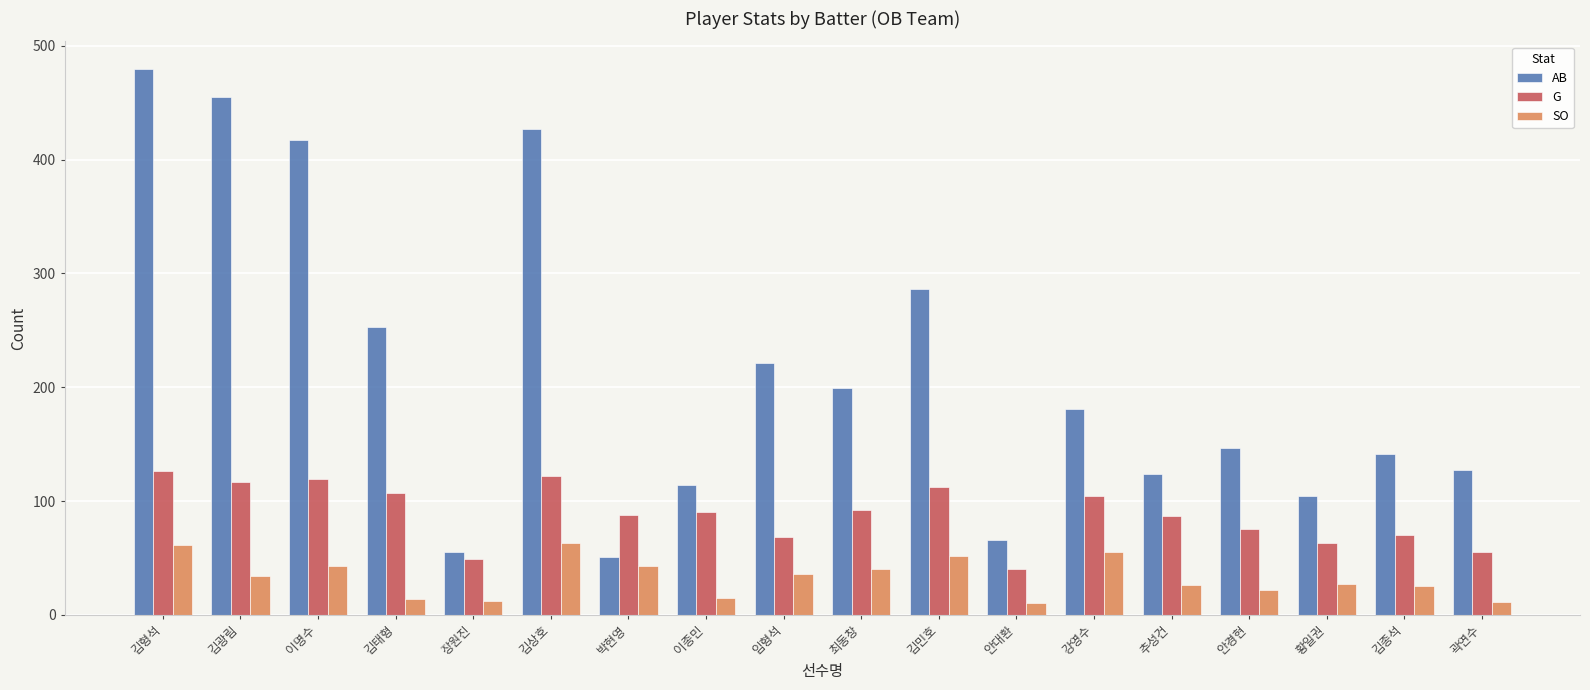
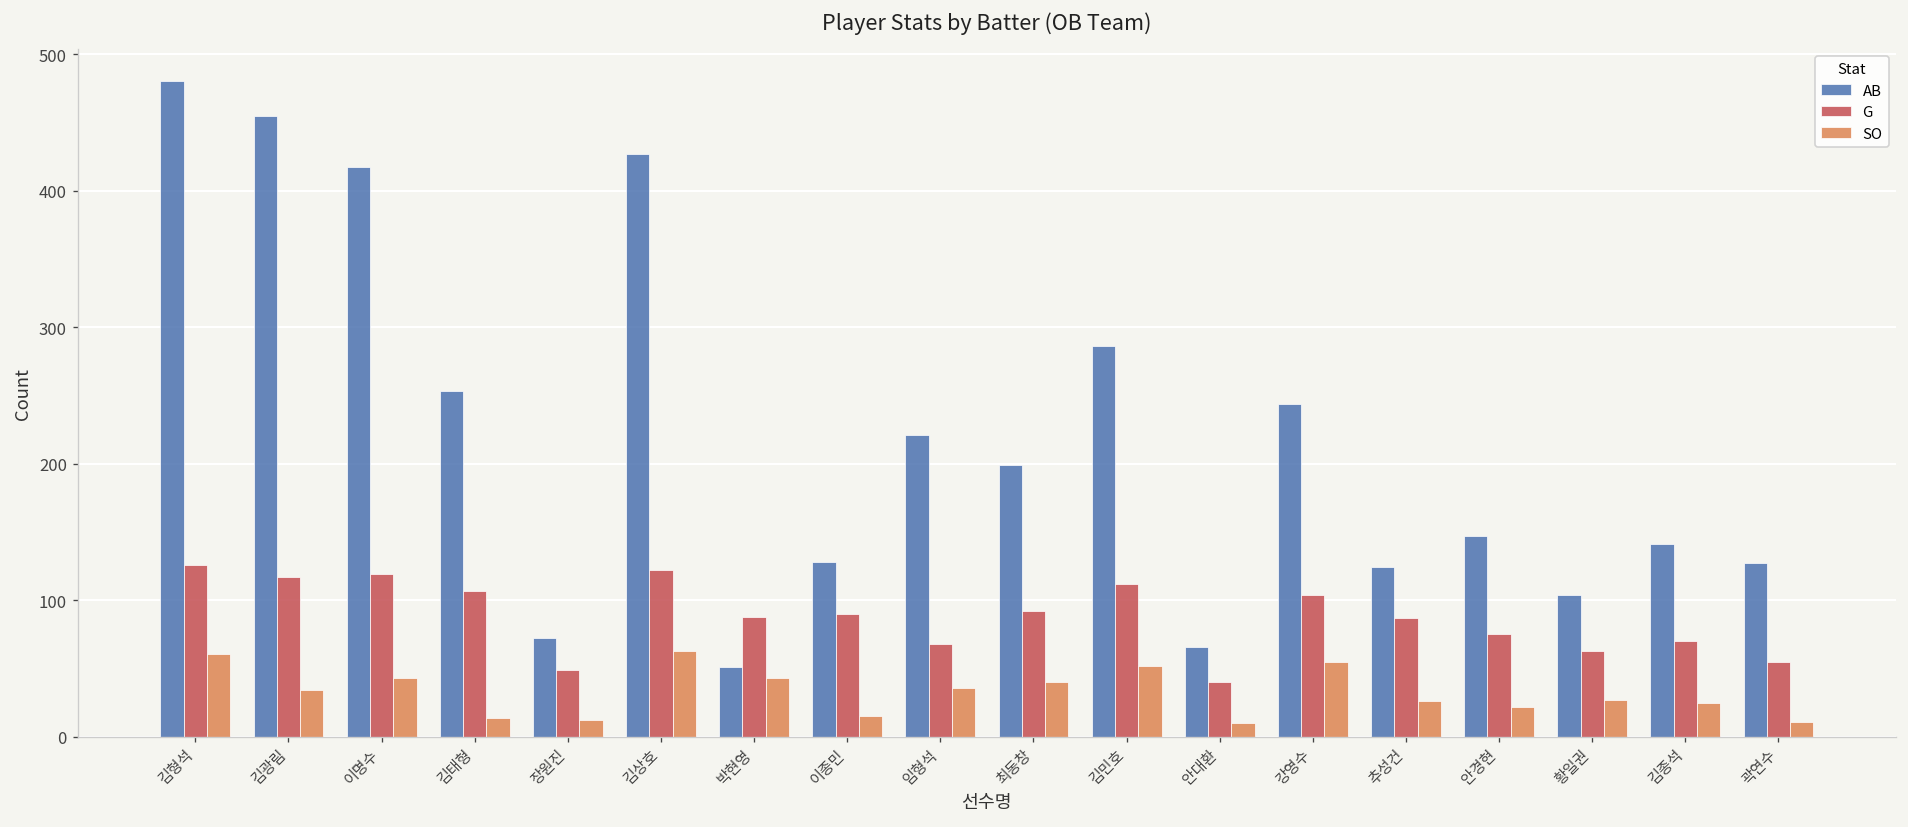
AB, 장원진: 55 -> 72
AB, 이종민: 114 -> 128
AB, 강영수: 181 -> 244
